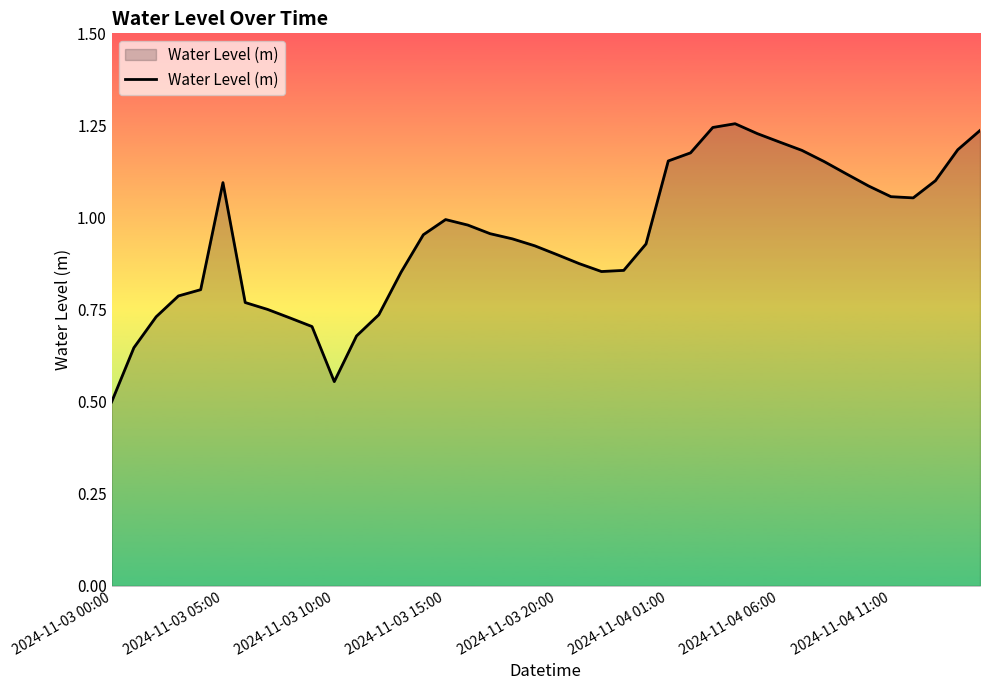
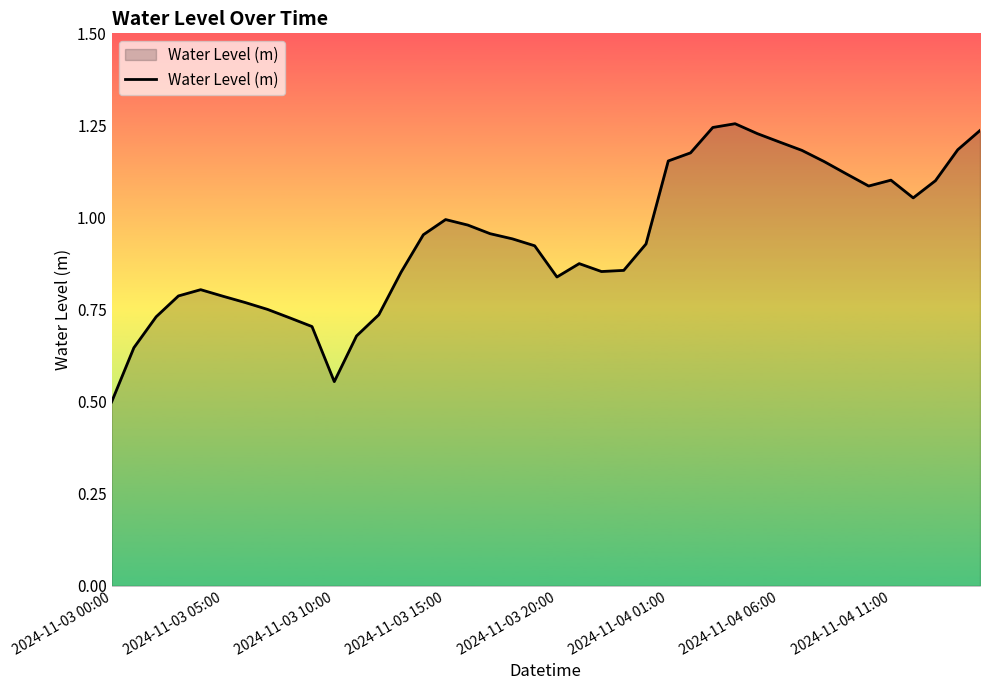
2024-11-03 05:00: 1.09 -> 0.79
2024-11-03 20:00: 0.90 -> 0.84
2024-11-04 11:00: 1.06 -> 1.10
